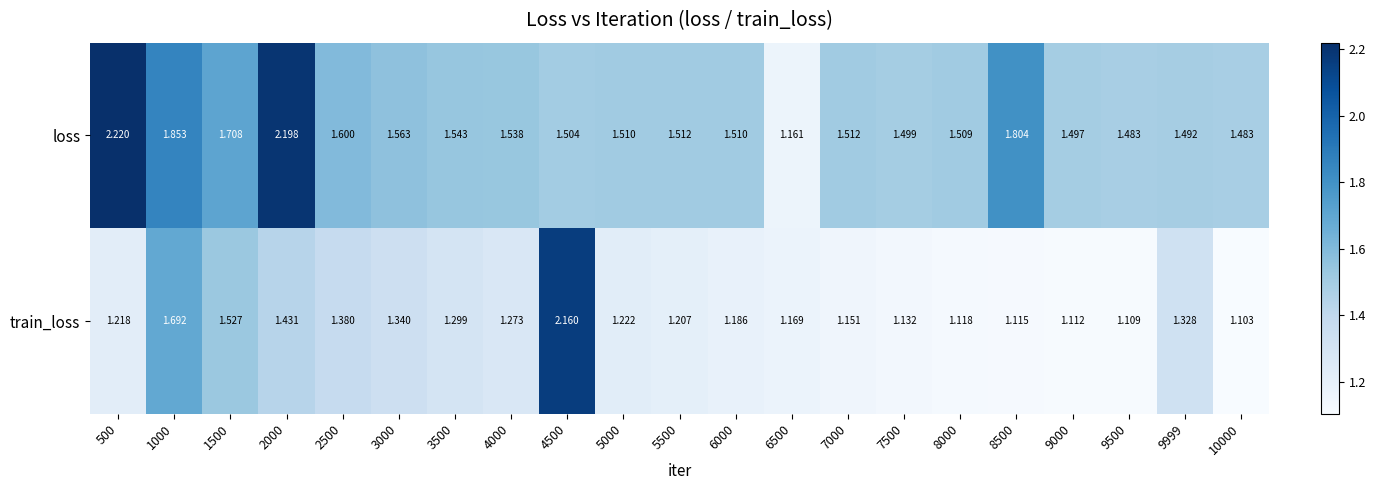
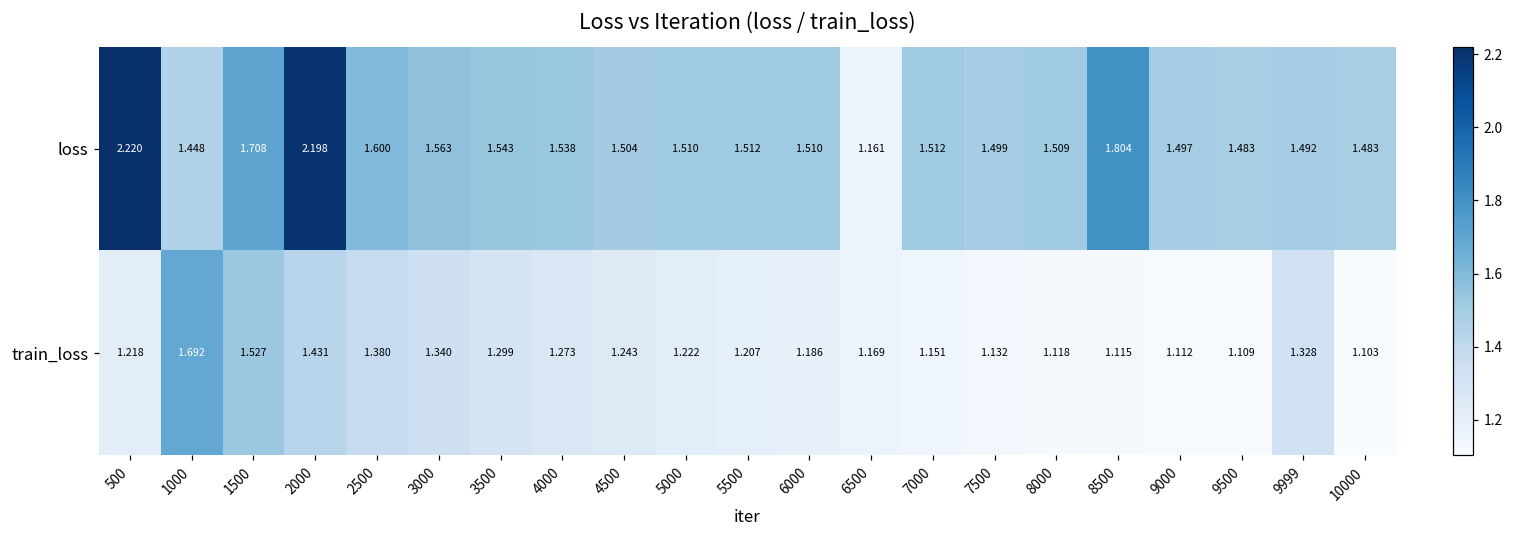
loss, 1000: 1.853 -> 1.448
train_loss, 4500: 2.160 -> 1.243
